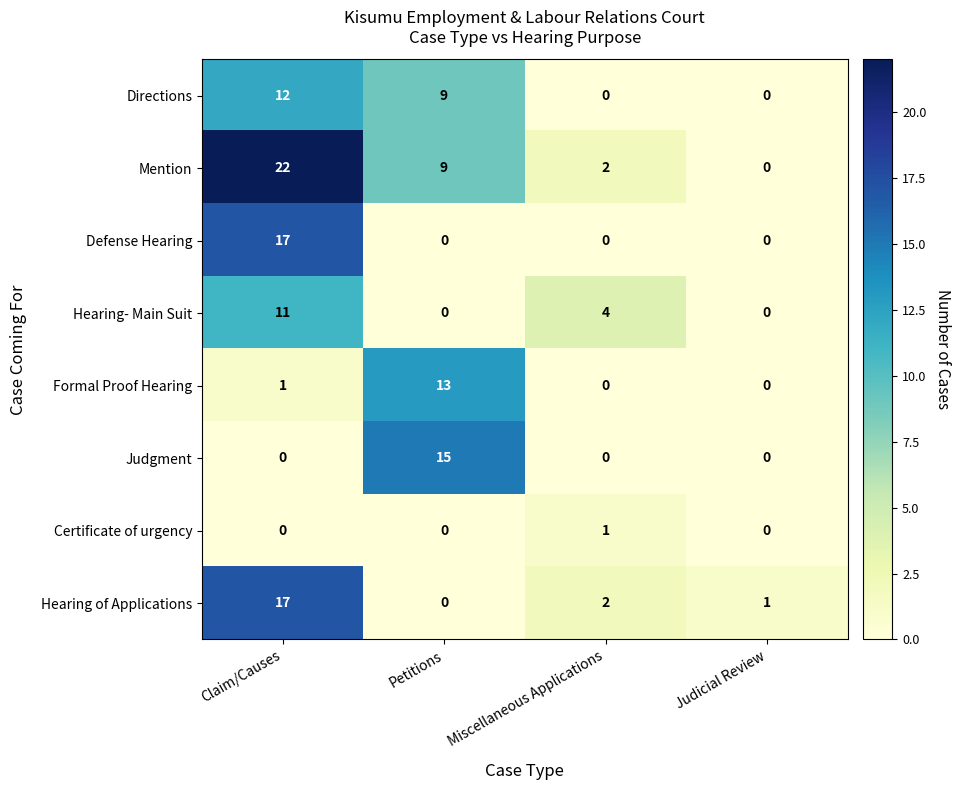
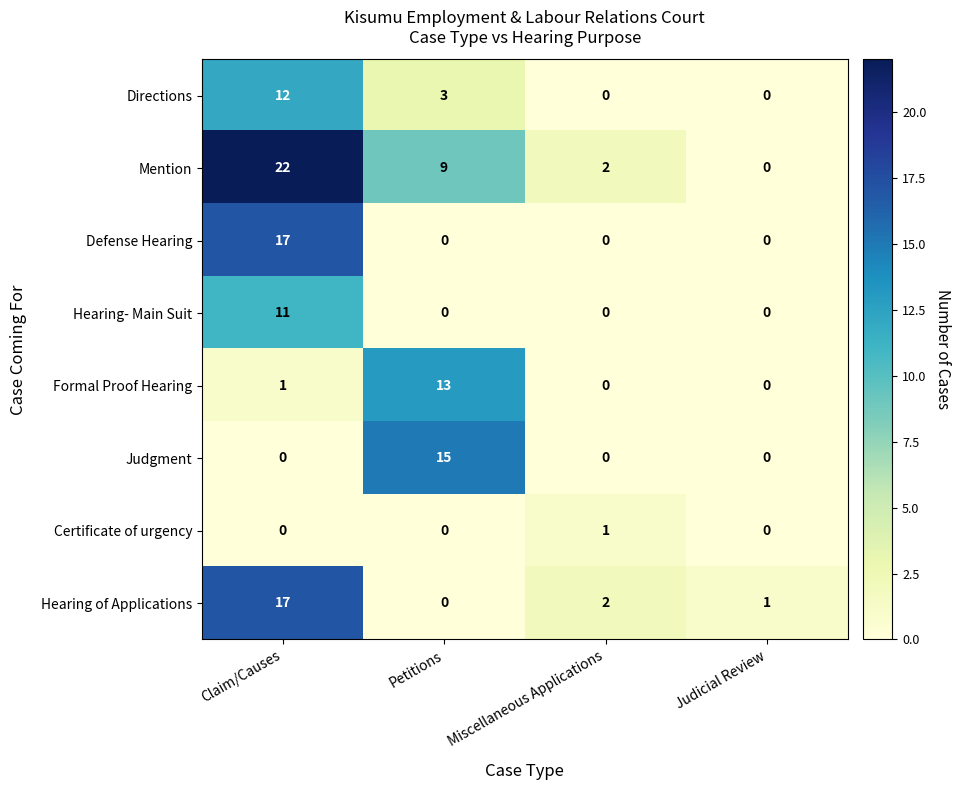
Directions, Petitions: 9 -> 3
Hearing- Main Suit, Miscellaneous Applications: 4 -> 0
